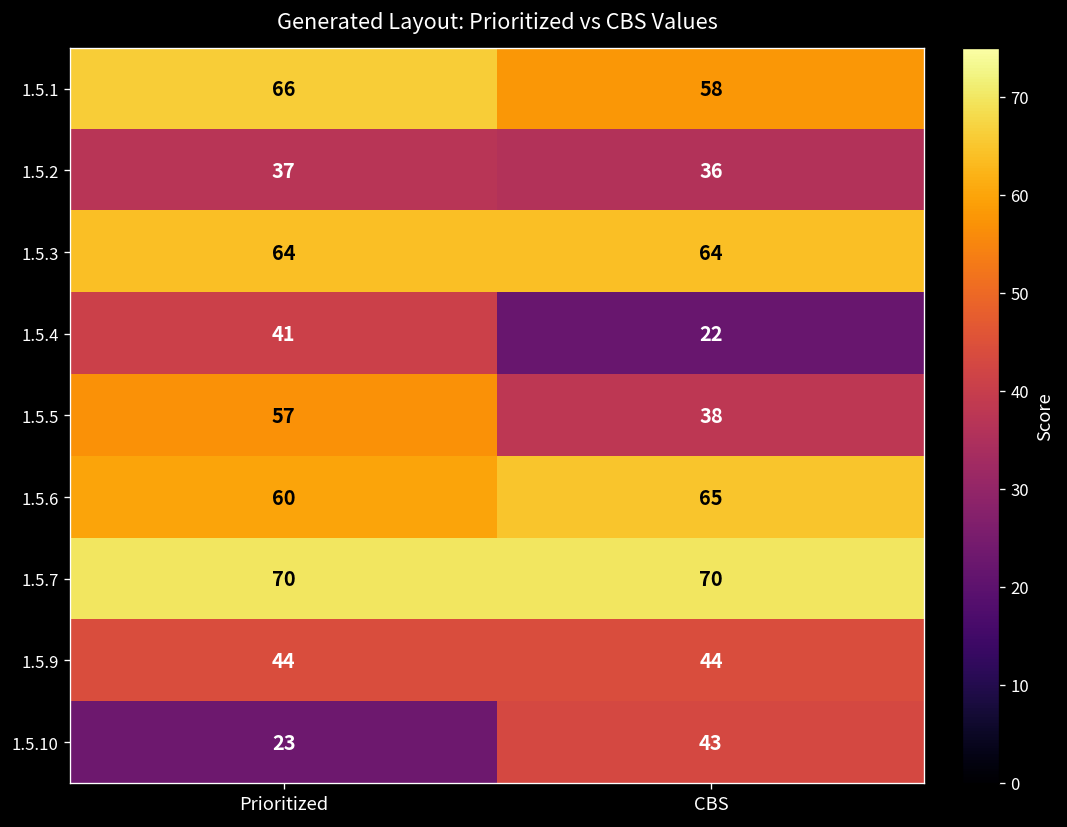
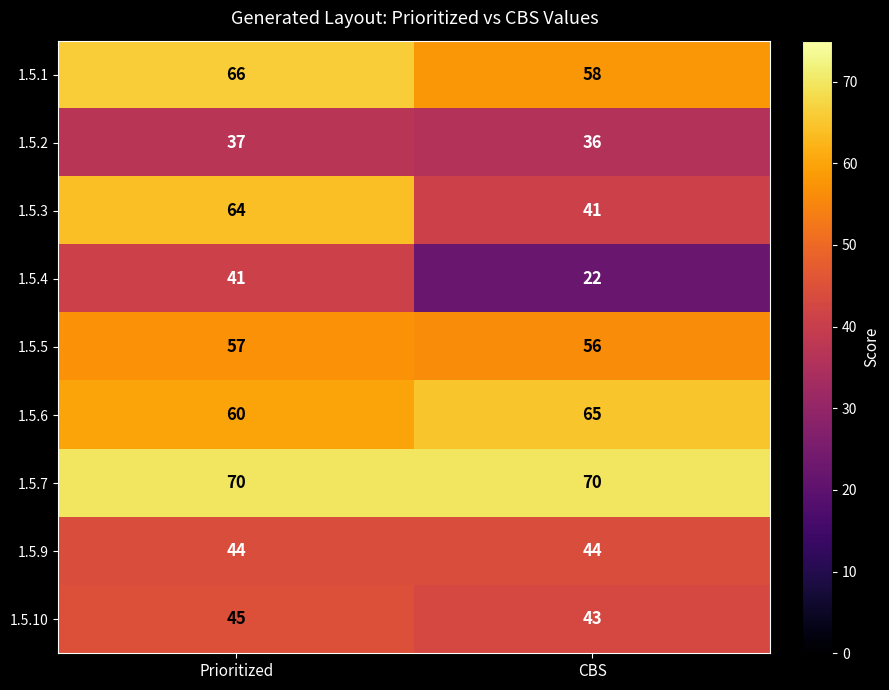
1.5.3, CBS: 64 -> 41
1.5.5, CBS: 38 -> 56
1.5.10, Prioritized: 23 -> 45
